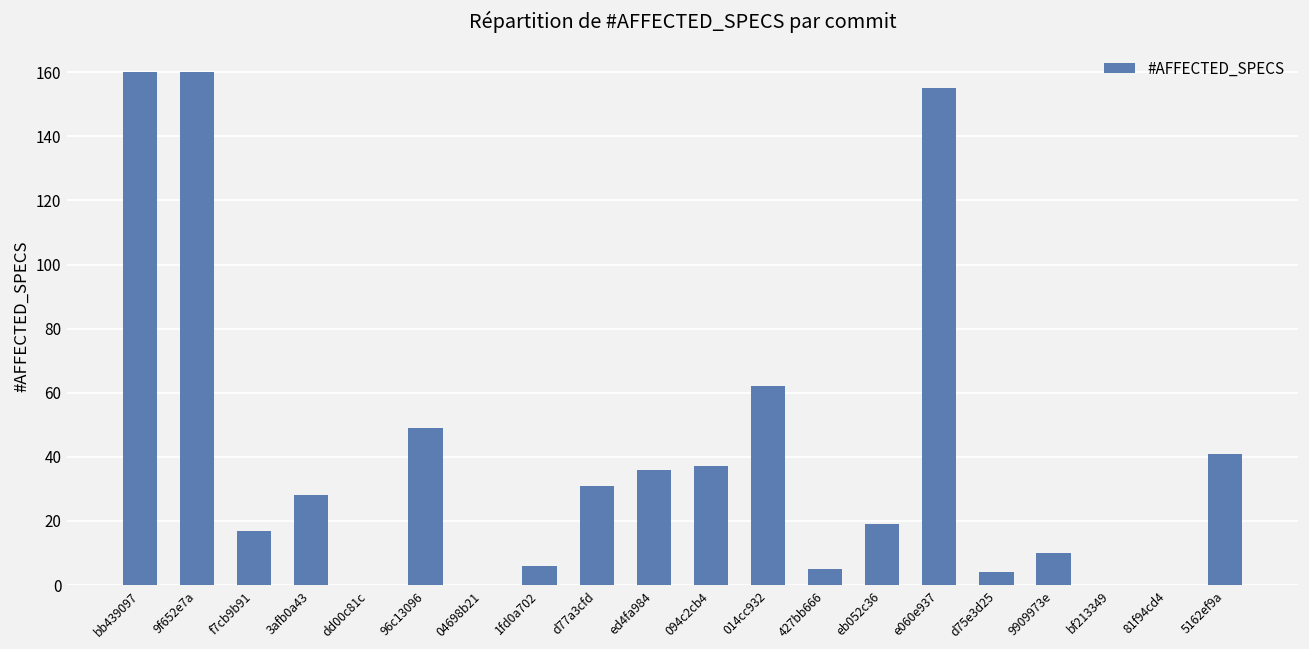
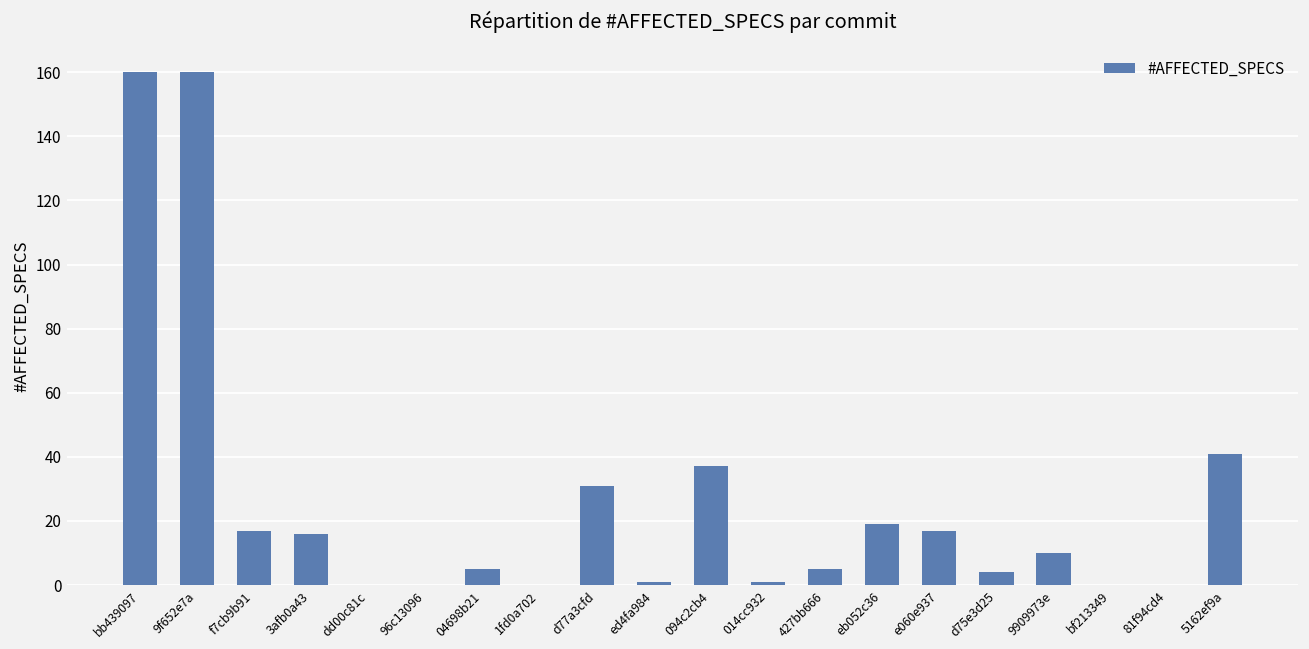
3afb0a43: 28 -> 16
96c13096: 49 -> 0
04698b21: 0 -> 5
1fd0a702: 6 -> 0
ed4fa984: 36 -> 1
014cc932: 62 -> 1
e060e937: 155 -> 17
